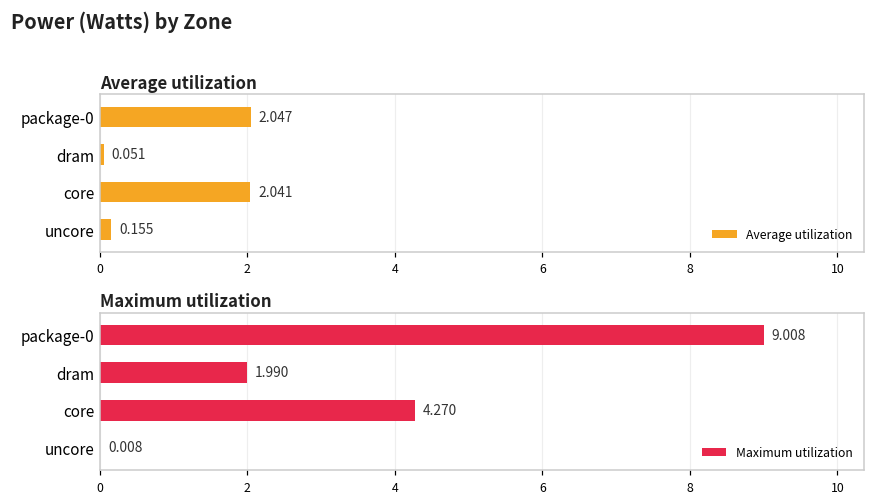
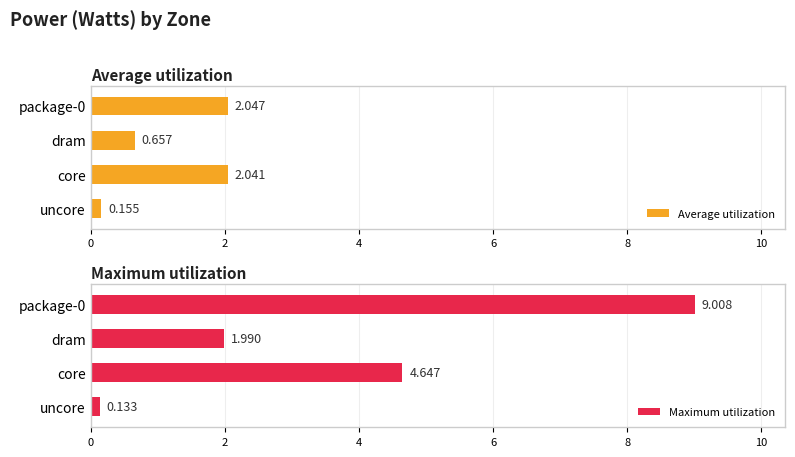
Average utilization, dram: 0.051 -> 0.657
Maximum utilization, core: 4.270 -> 4.647
Maximum utilization, uncore: 0.008 -> 0.133
